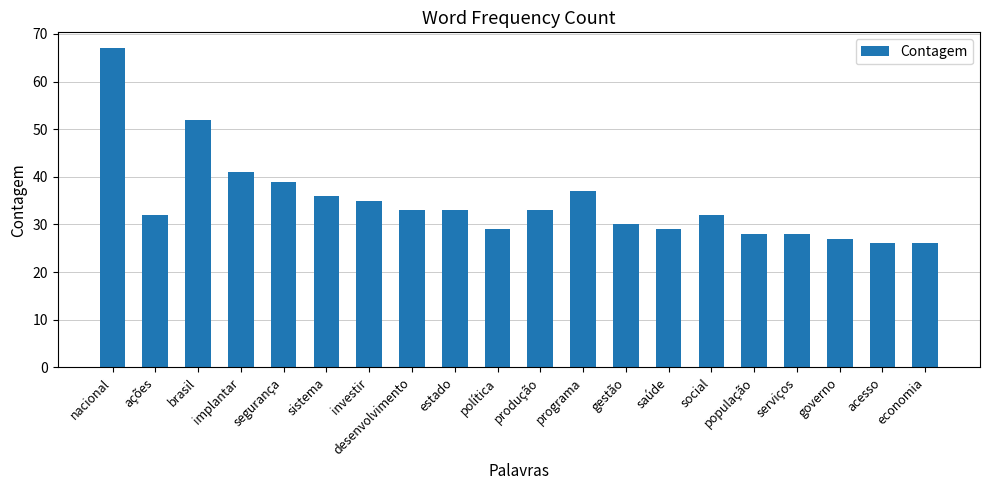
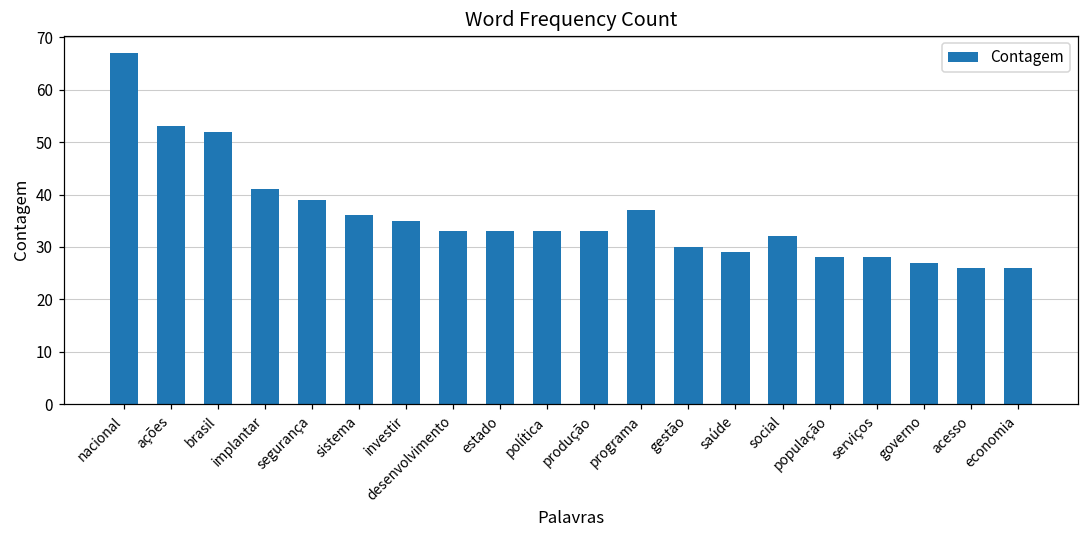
ações: 32 -> 53
política: 29 -> 33
